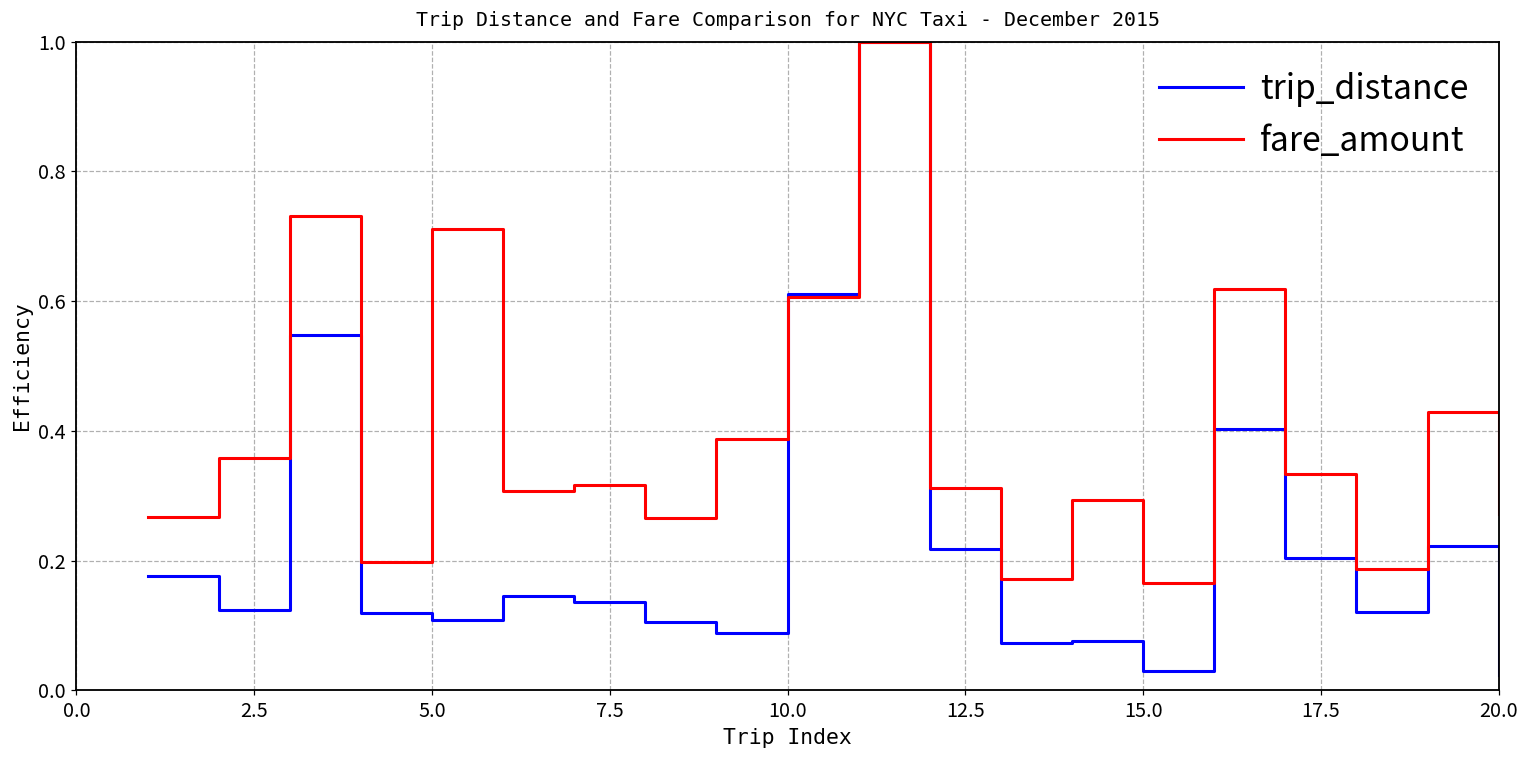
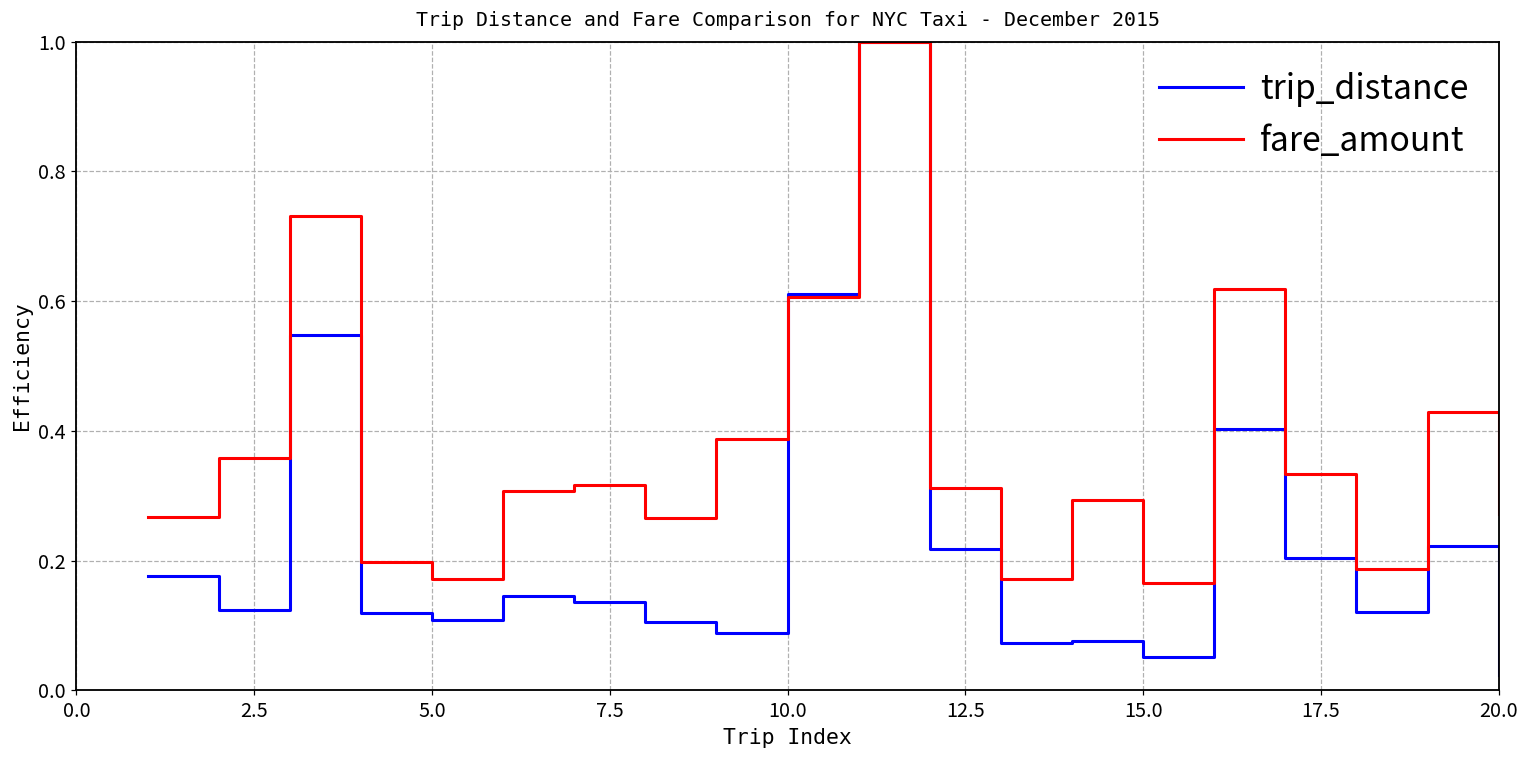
fare_amount, 5.0: 0.71 -> 0.17
trip_distance, 15.0: 0.03 -> 0.05
